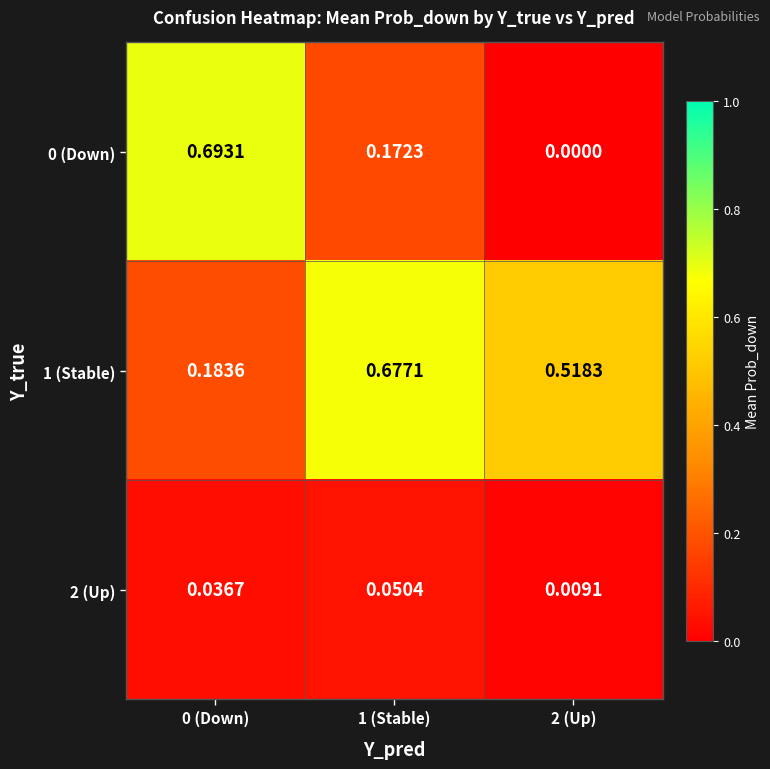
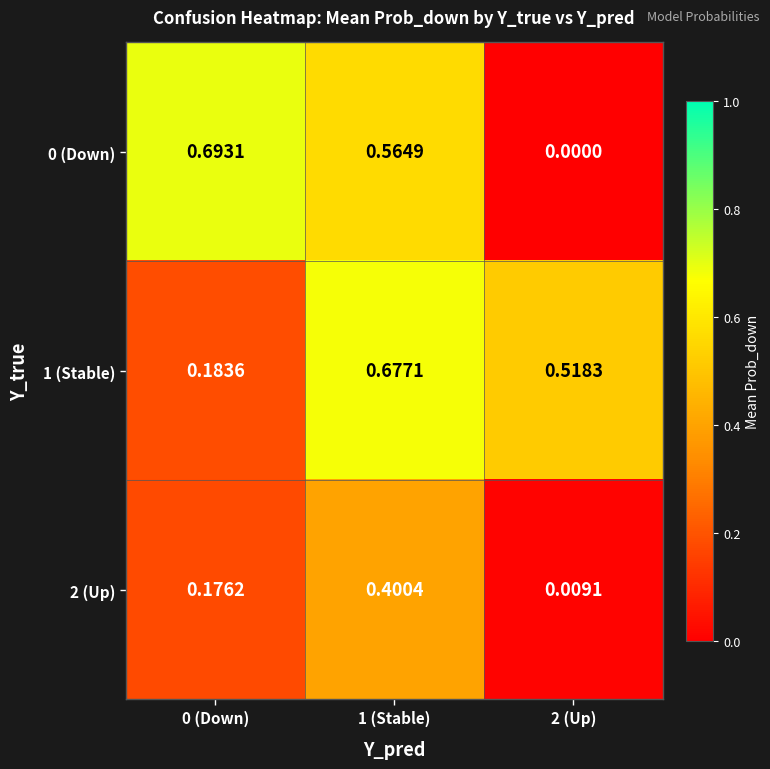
0 (Down), 1 (Stable): 0.1723 -> 0.5649
2 (Up), 0 (Down): 0.0367 -> 0.1762
2 (Up), 1 (Stable): 0.0504 -> 0.4004
